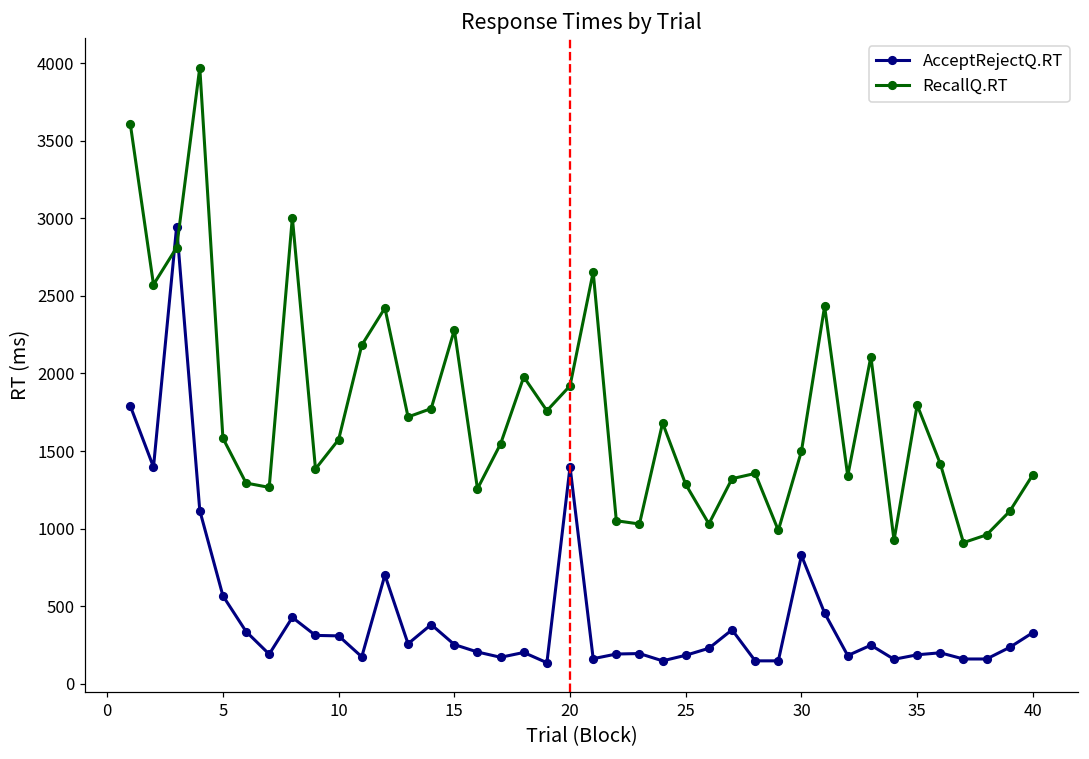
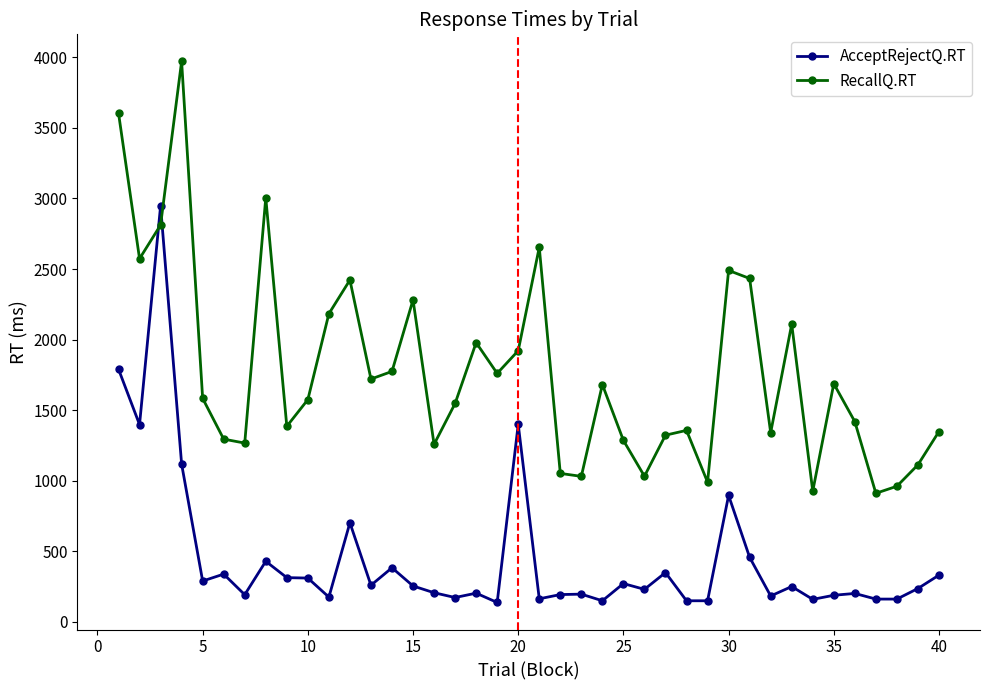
AcceptRejectQ.RT, 5: 570 -> 290
AcceptRejectQ.RT, 25: 180 -> 270
AcceptRejectQ.RT, 30: 830 -> 900
RecallQ.RT, 30: 1500 -> 2490
RecallQ.RT, 35: 1800 -> 1690
